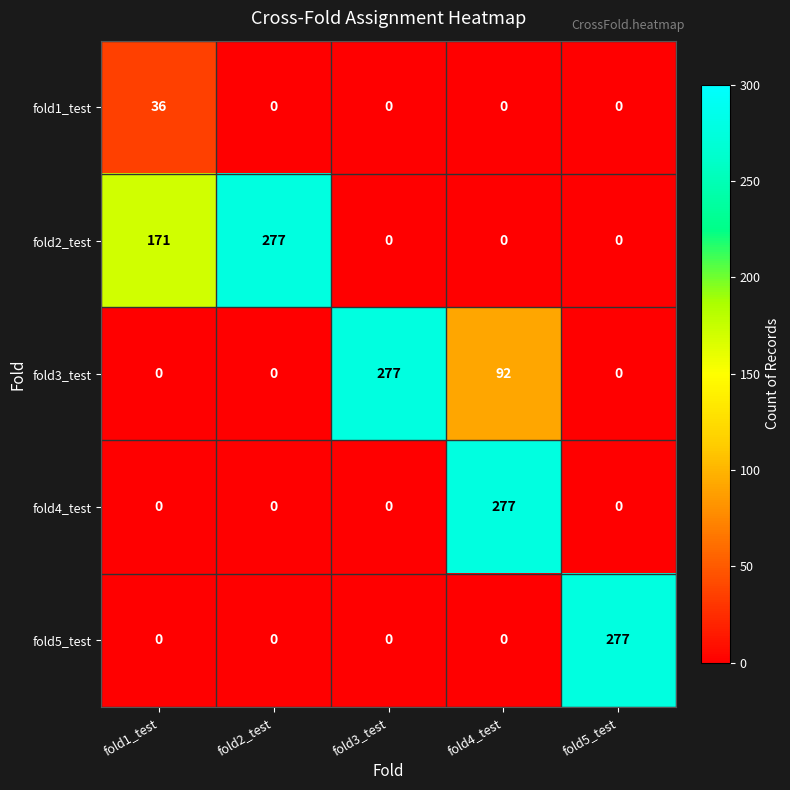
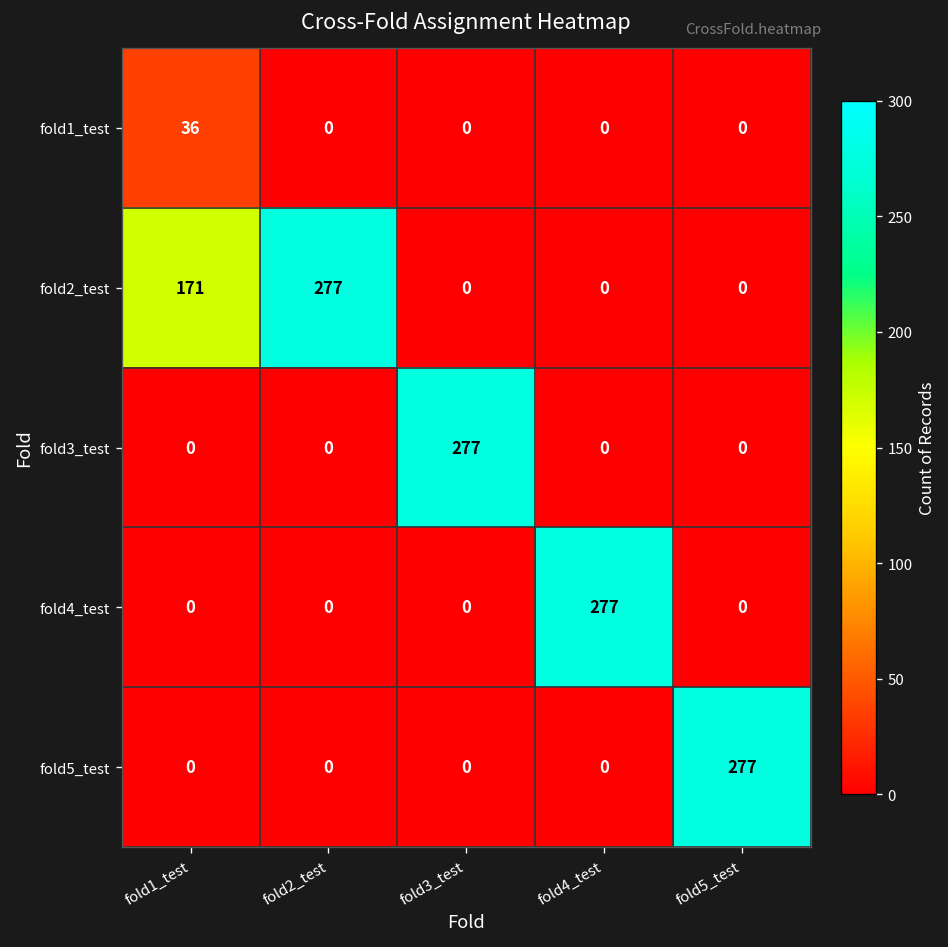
fold3_test, fold4_test: 92 -> 0
